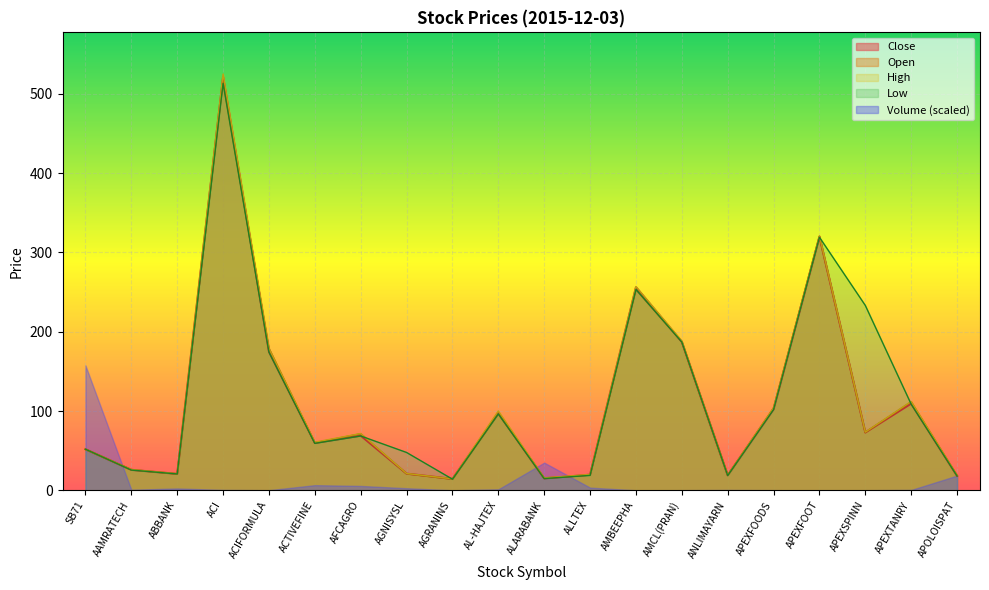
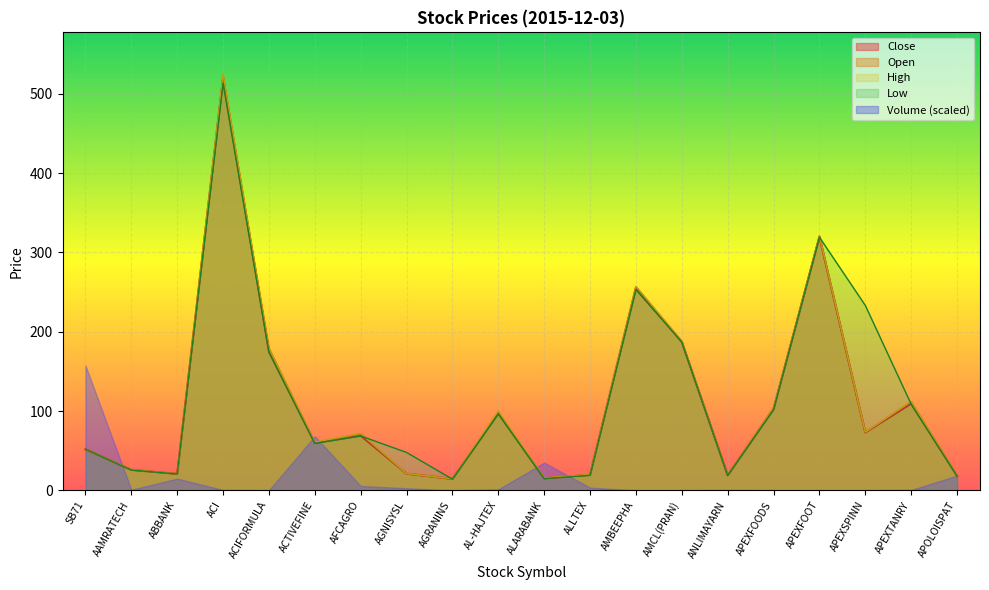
Volume (scaled), ABBANK: 0 -> 10
Volume (scaled), ACTIVEFINE: 10 -> 70
